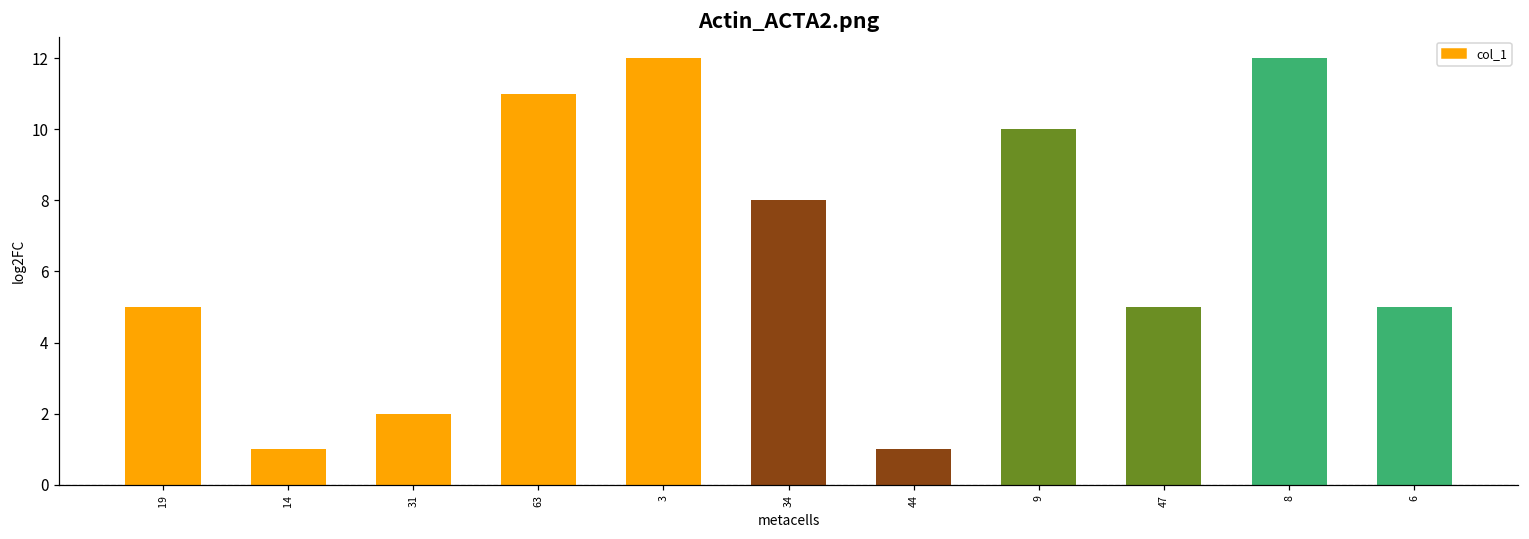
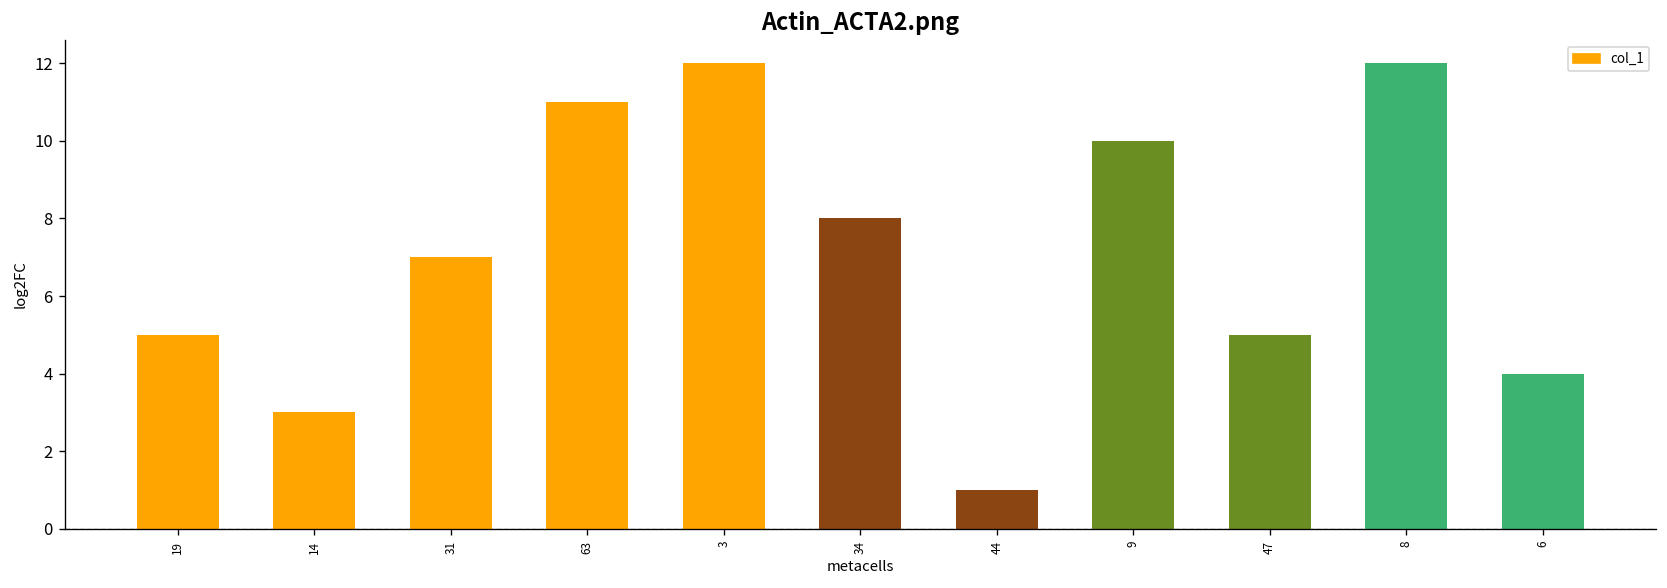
14: 1 -> 3
31: 2 -> 7
6: 5 -> 4
